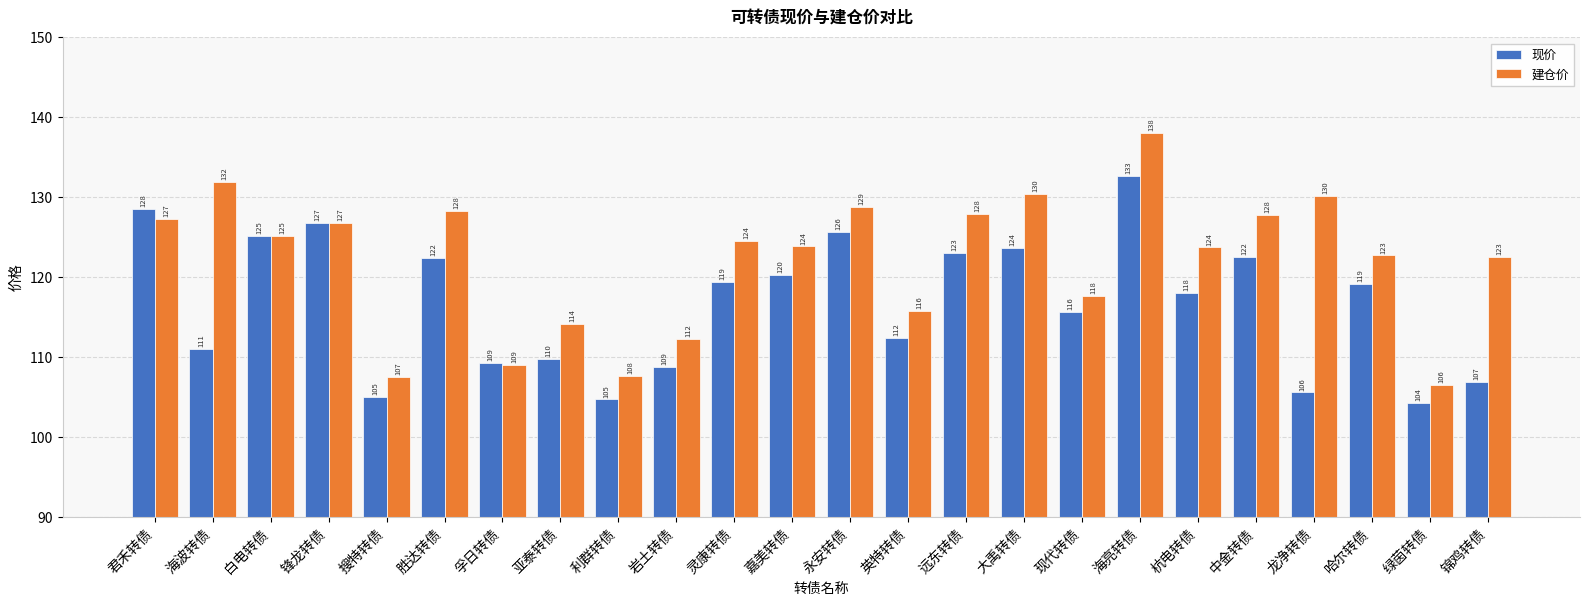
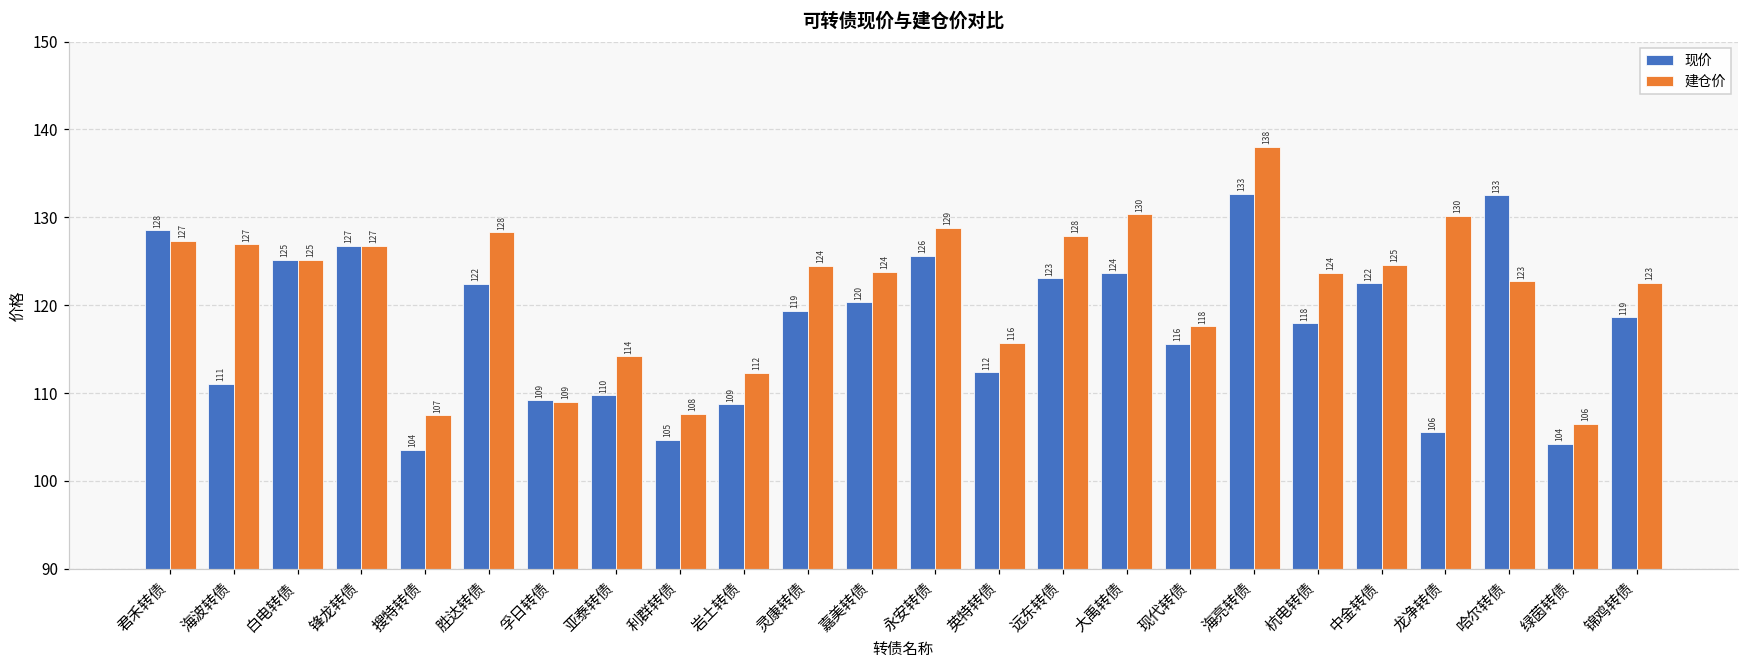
建仓价, 海波转债: 132 -> 127
现价, 搜特转债: 105 -> 104
建仓价, 中金转债: 128 -> 125
现价, 哈尔转债: 119 -> 133
现价, 锦鸡转债: 107 -> 119
